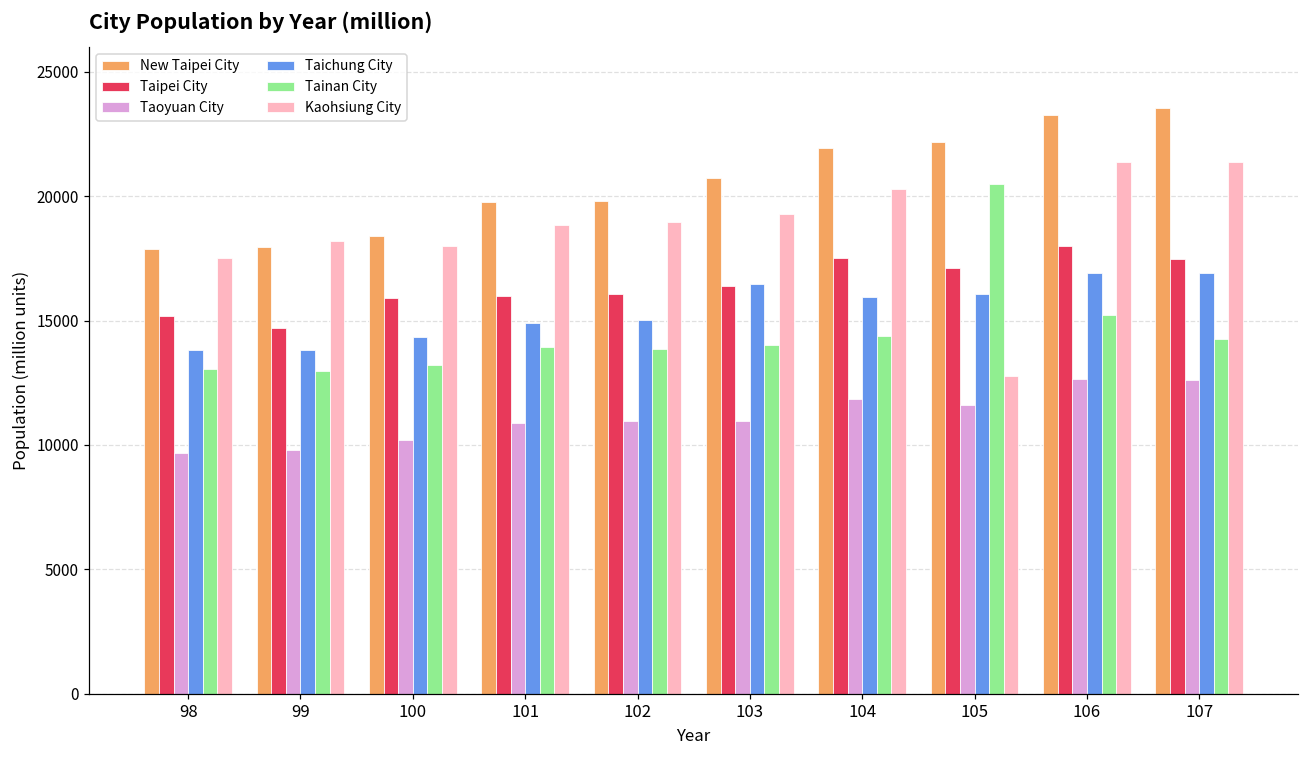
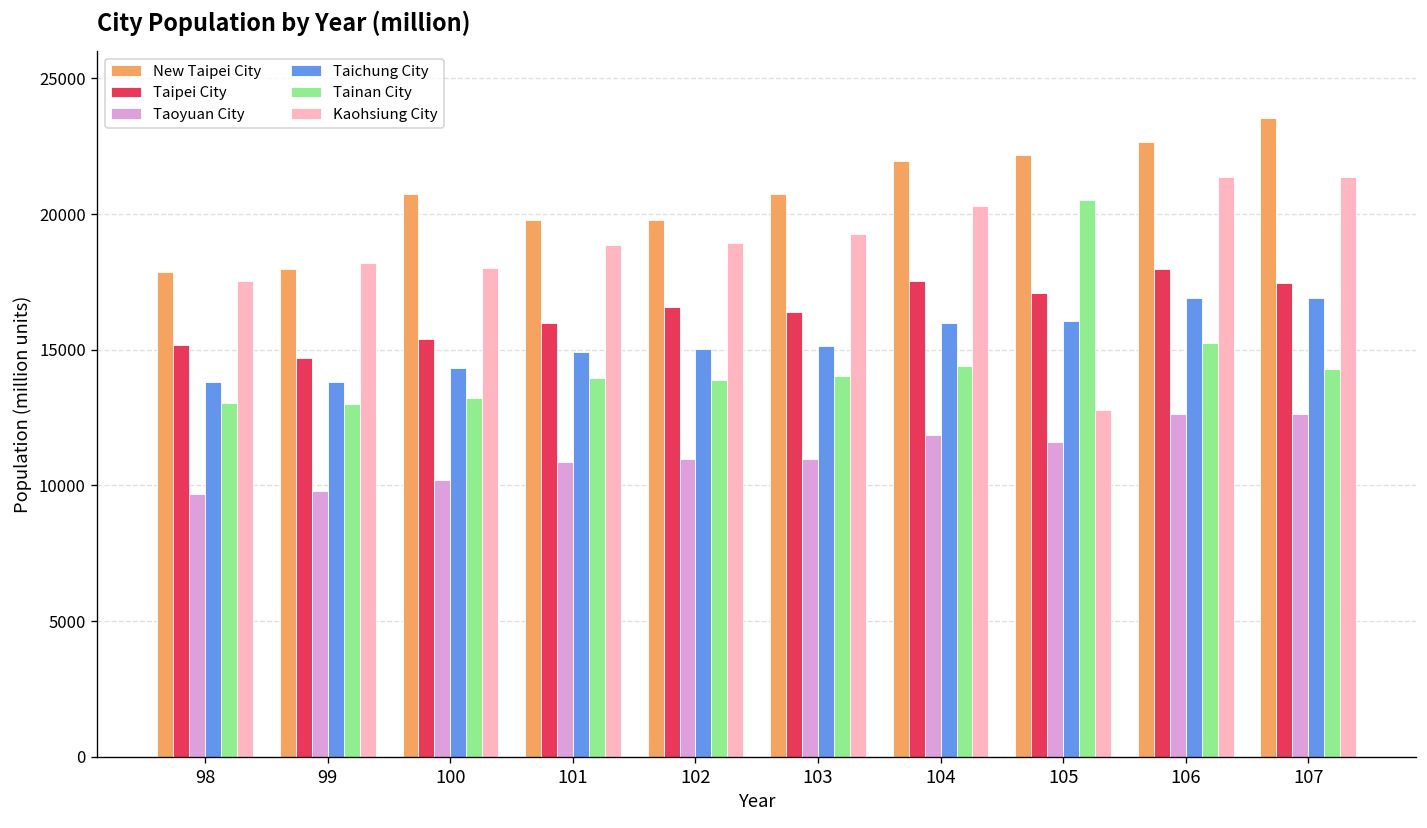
New Taipei City, 100: 18400 -> 20700
Taipei City, 100: 15900 -> 15400
Taipei City, 102: 16100 -> 16600
Taichung City, 103: 16500 -> 15100
New Taipei City, 106: 23300 -> 22700
